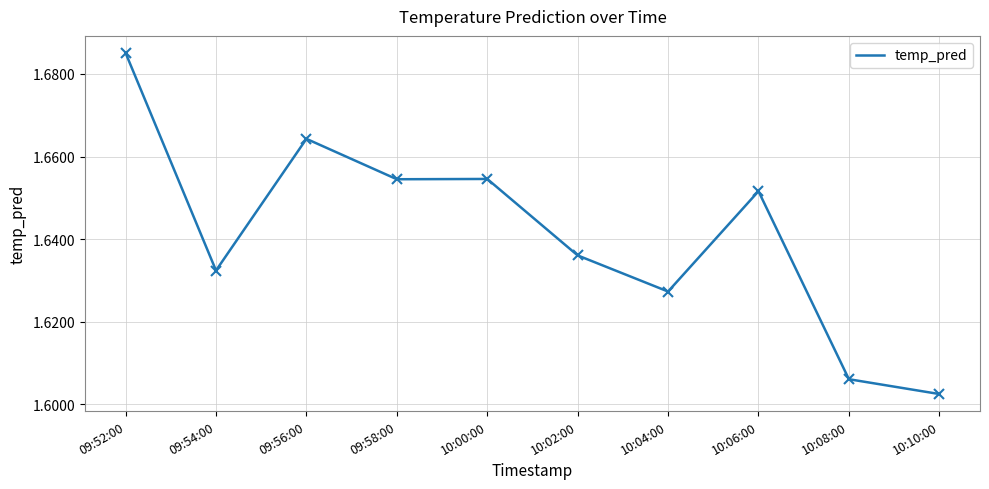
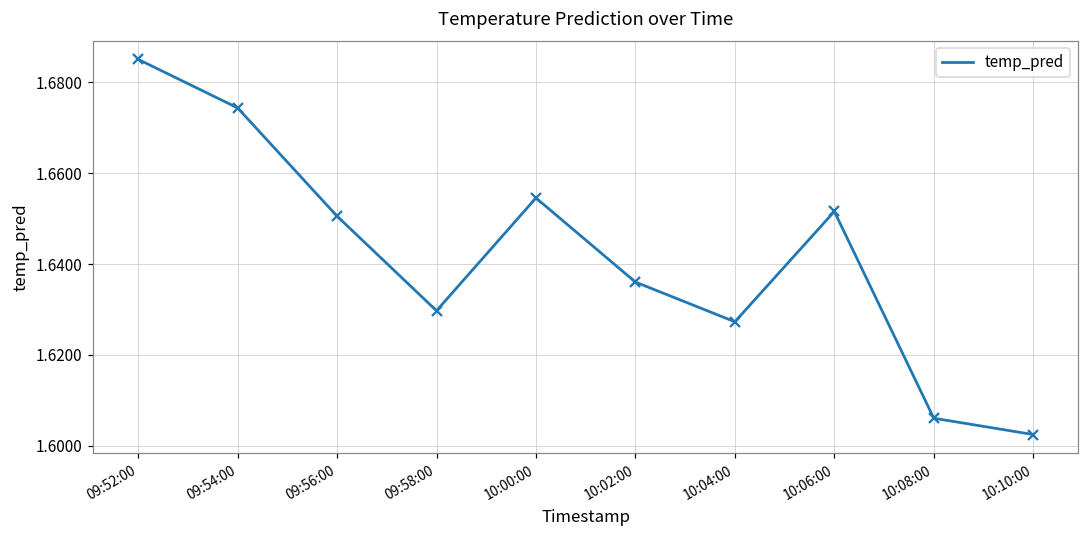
09:54:00: 1.632 -> 1.674
09:56:00: 1.664 -> 1.651
09:58:00: 1.655 -> 1.630
